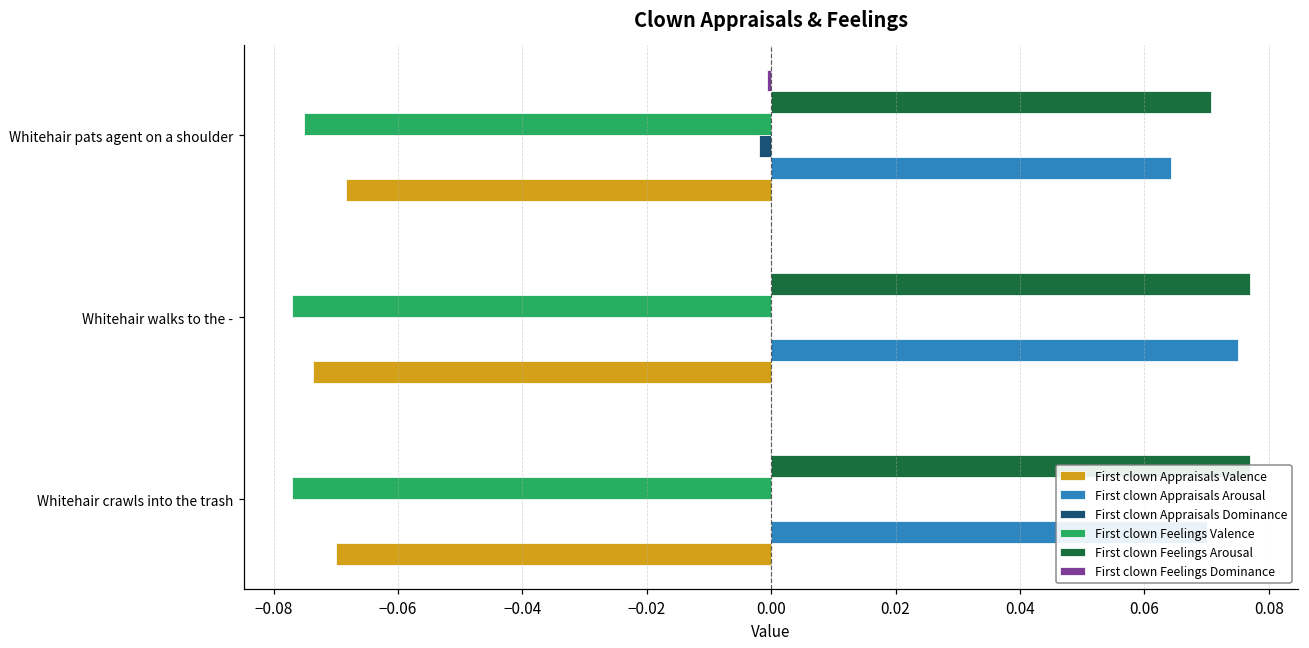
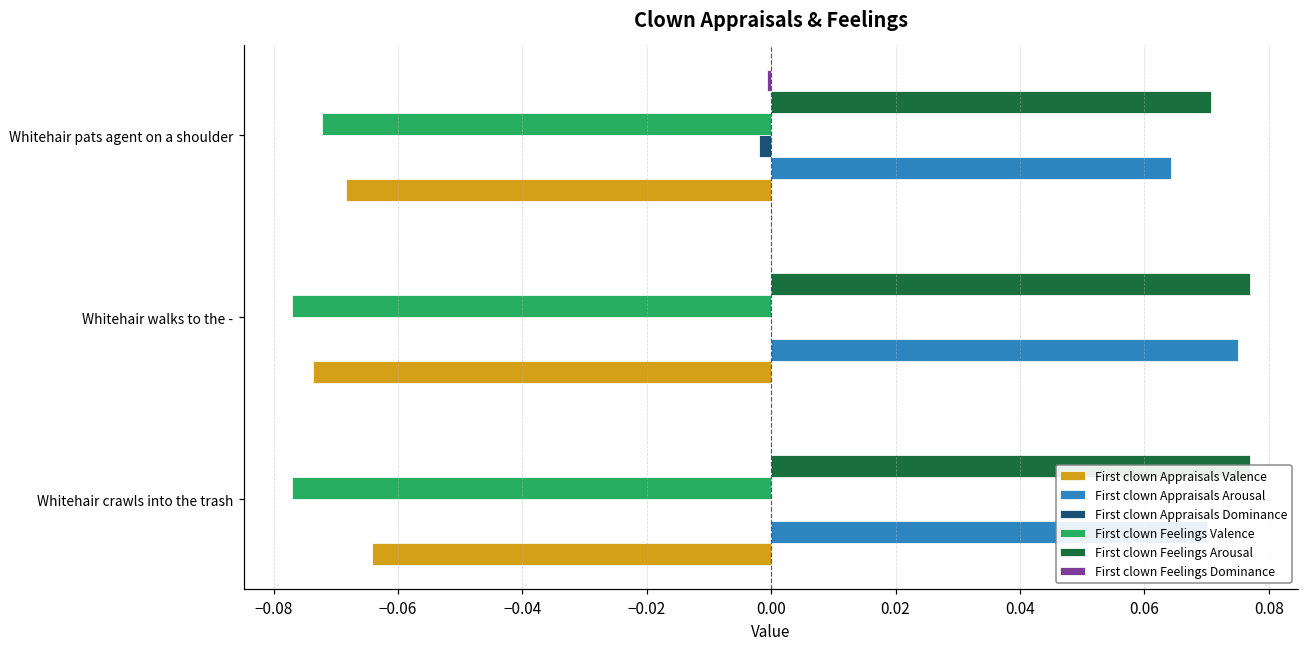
First clown Feelings Valence, Whitehair pats agent on a shoulder: -0.075 -> -0.072
First clown Appraisals Valence, Whitehair crawls into the trash: -0.070 -> -0.064
